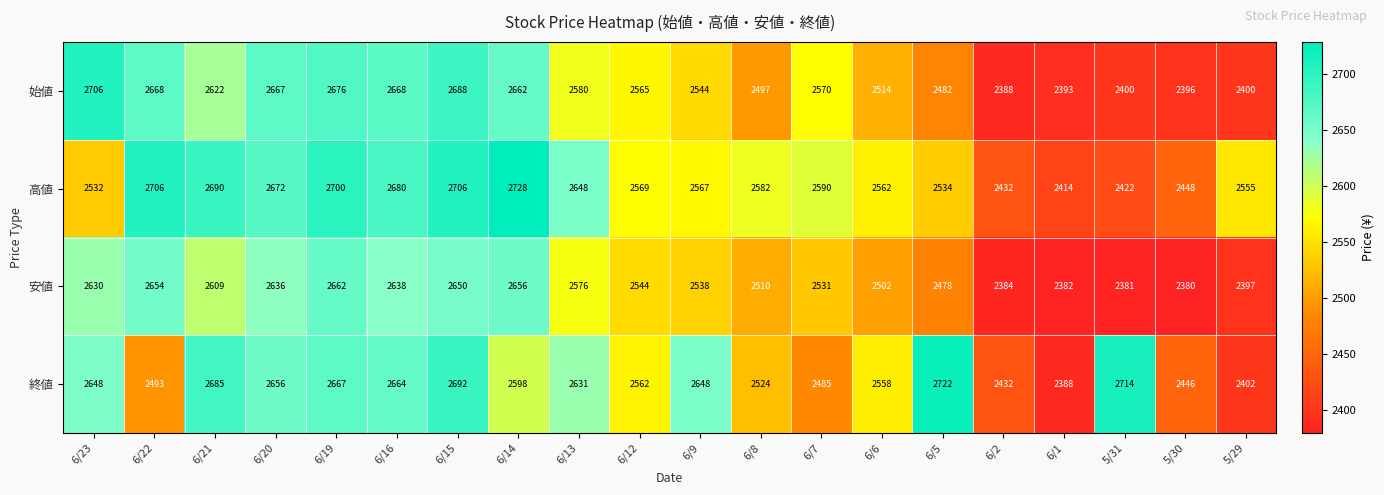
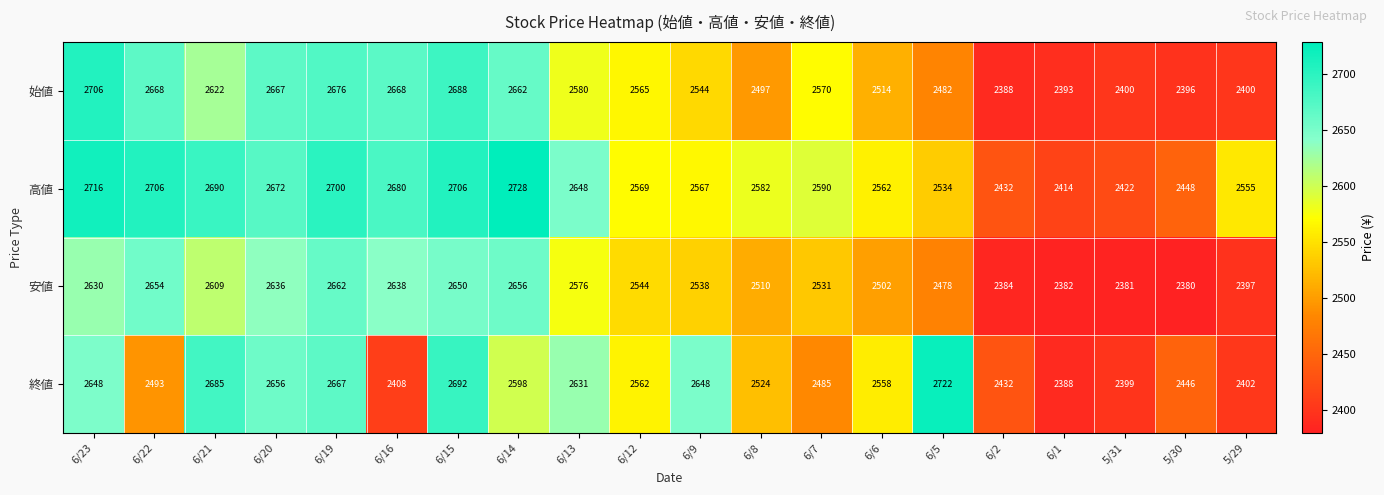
高値, 6/23: 2532 -> 2716
終値, 6/16: 2664 -> 2408
終値, 5/31: 2714 -> 2399
